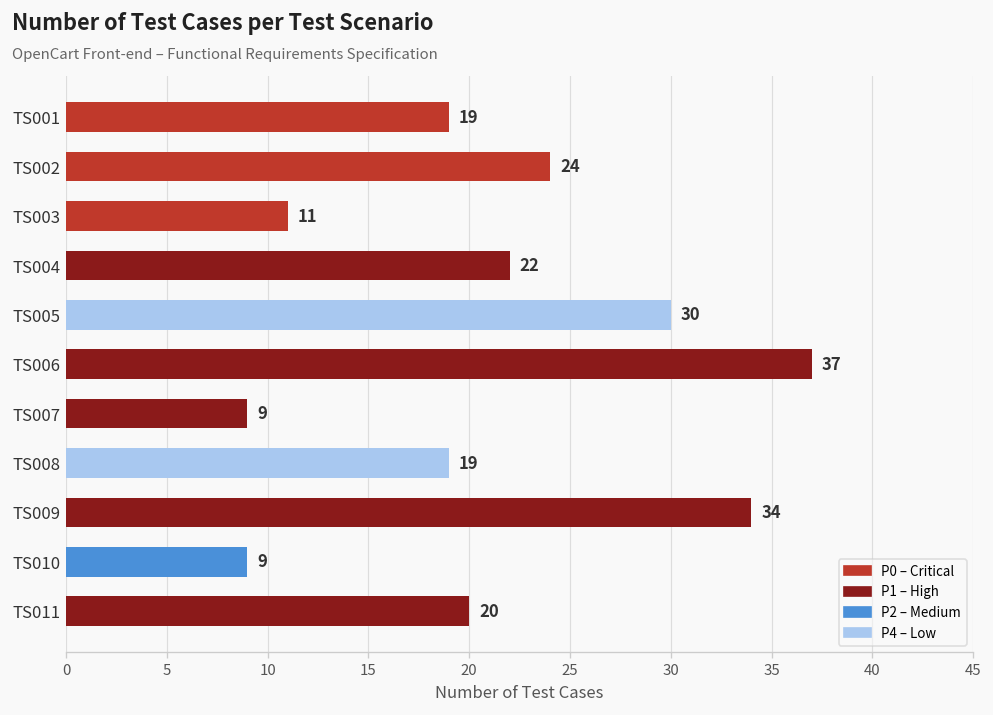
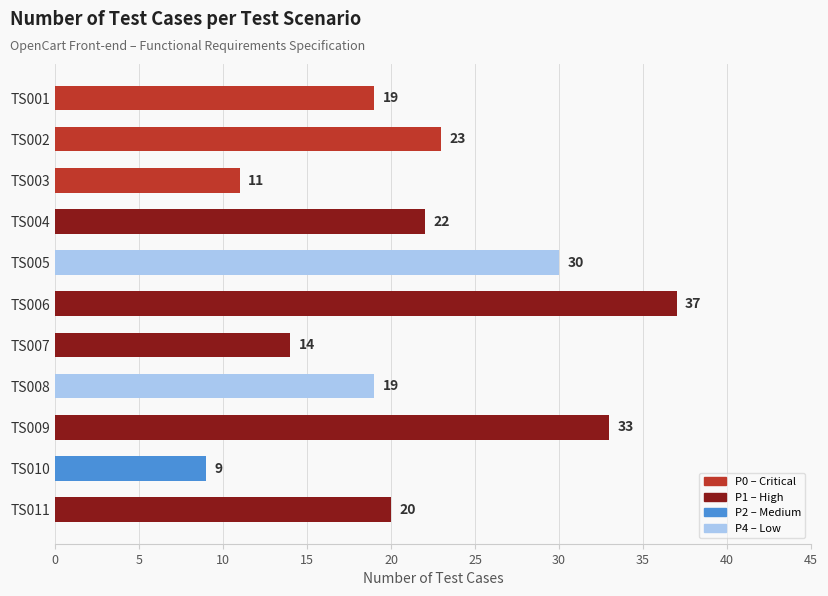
TS002: 24 -> 23
TS007: 9 -> 14
TS009: 34 -> 33
